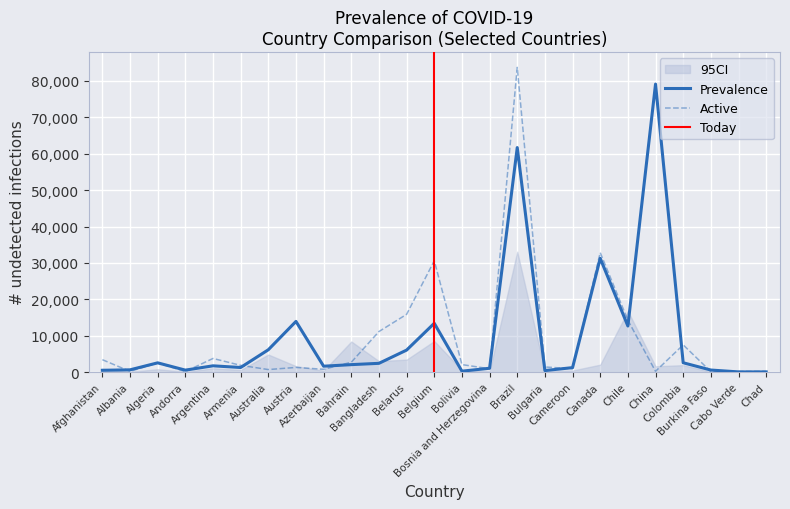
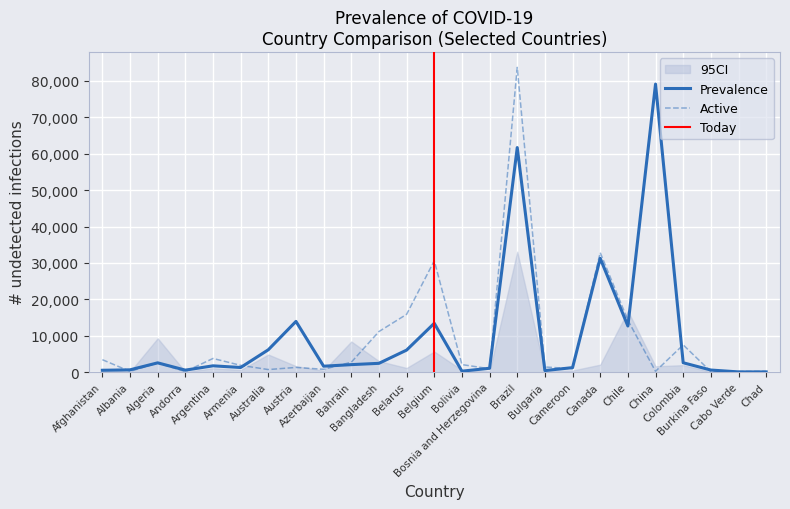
95CI, Algeria: 1,000 -> 9,000
95CI, Belarus: 3,000 -> 1,000
95CI, Belgium: 9,000 -> 6,000
